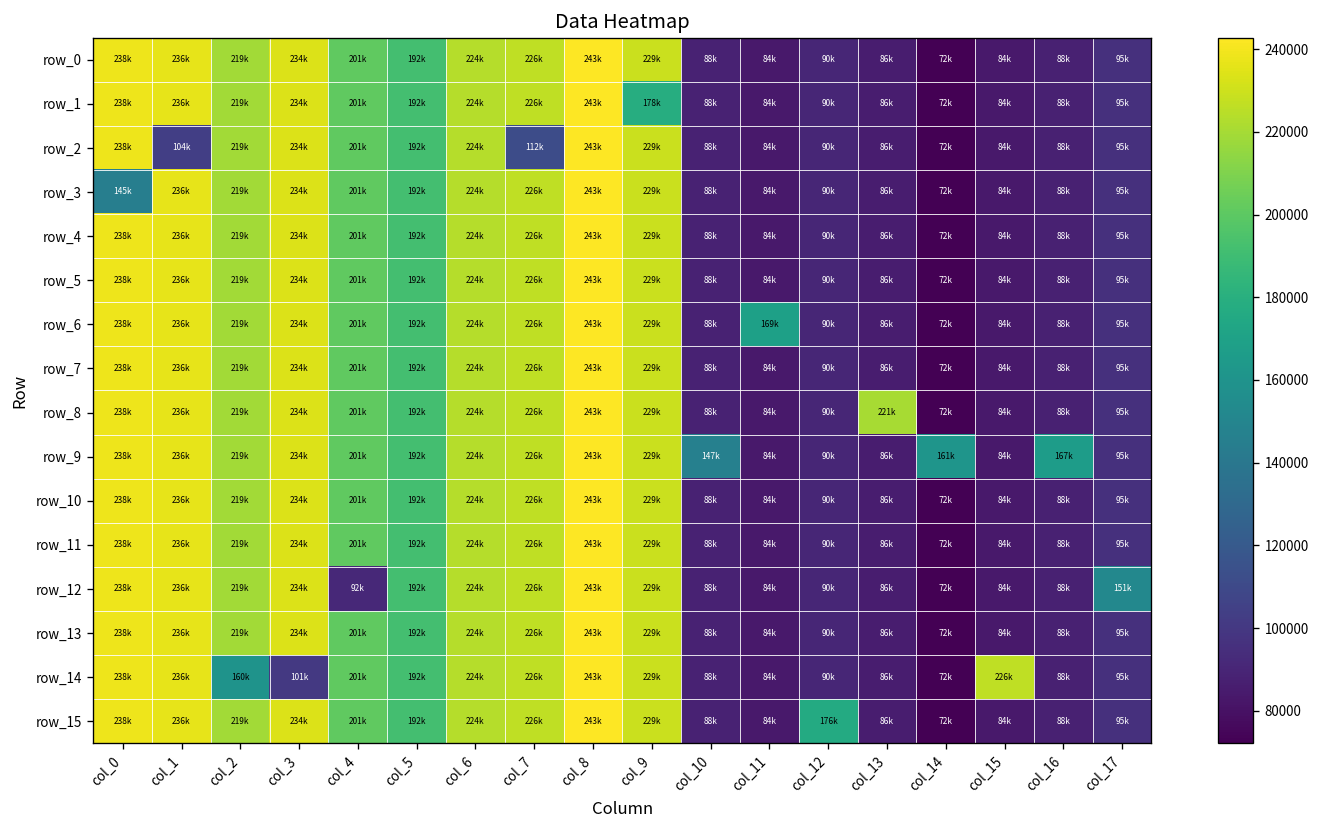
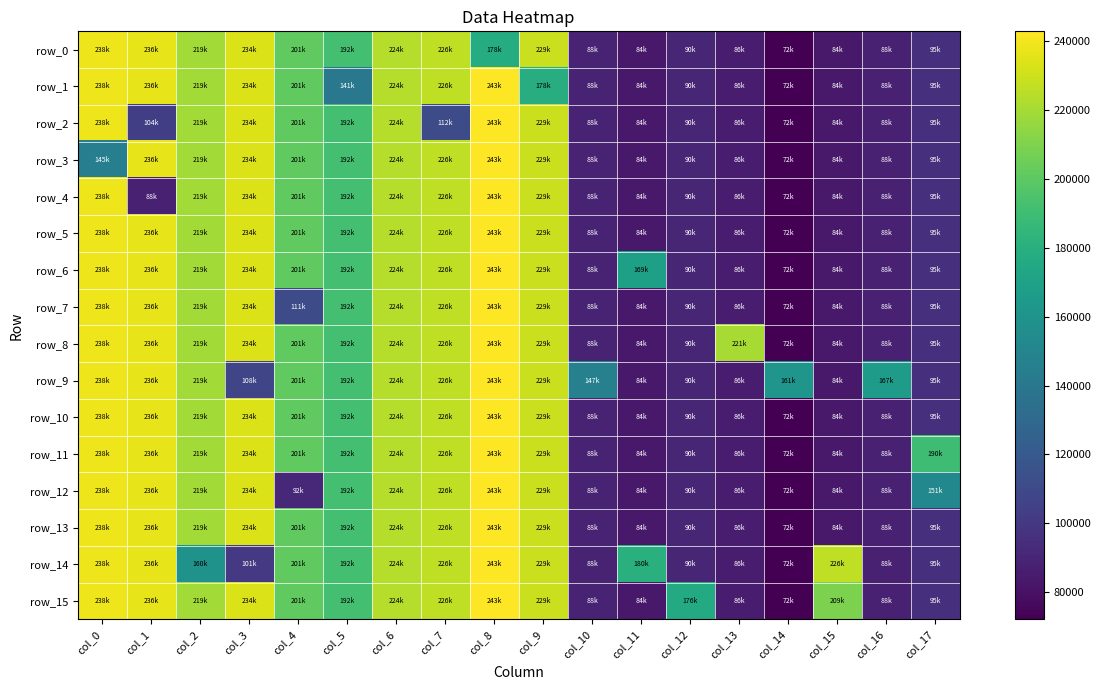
row_0, col_8: 243k -> 178k
row_1, col_5: 192k -> 141k
row_4, col_1: 236k -> 88k
row_7, col_4: 201k -> 111k
row_9, col_3: 234k -> 108k
row_11, col_17: 95k -> 190k
row_14, col_11: 84k -> 180k
row_15, col_15: 84k -> 209k
